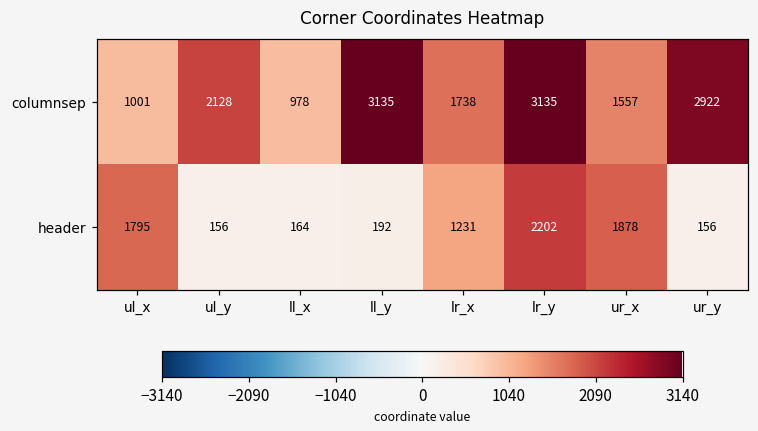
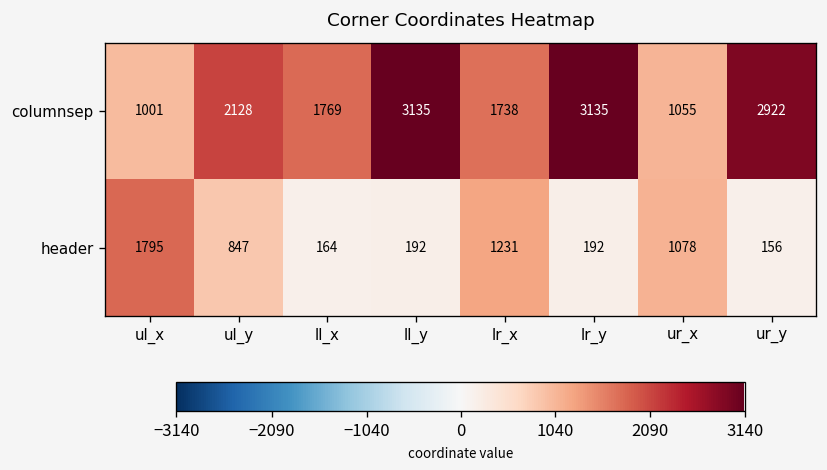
columnsep, ll_x: 978 -> 1769
columnsep, ur_x: 1557 -> 1055
header, ul_y: 156 -> 847
header, lr_y: 2202 -> 192
header, ur_x: 1878 -> 1078
